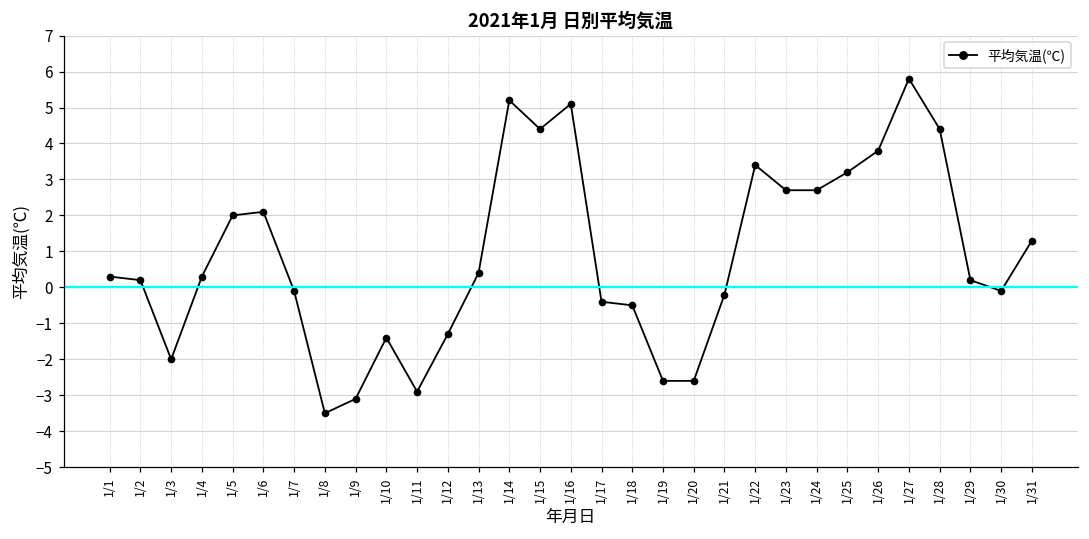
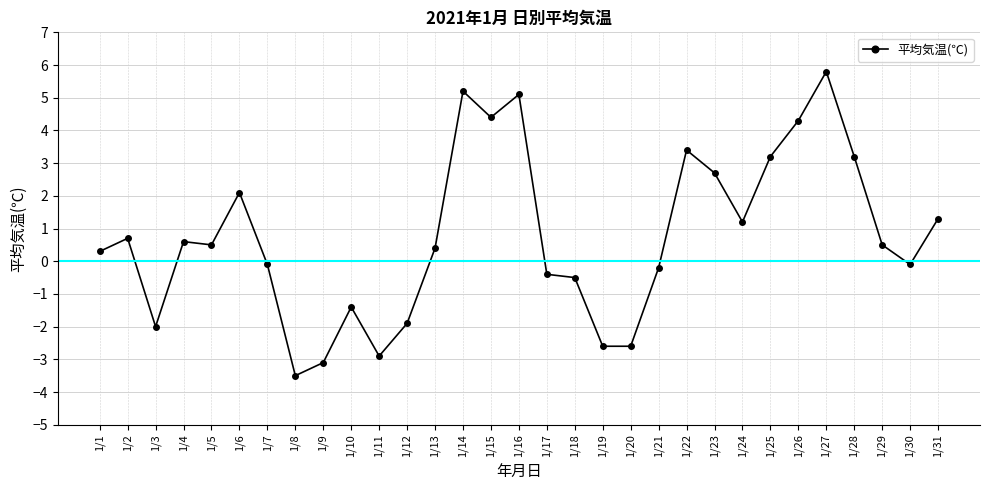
1/2: 0.2 -> 0.7
1/4: 0.3 -> 0.6
1/5: 2.0 -> 0.5
1/12: -1.3 -> -1.9
1/24: 2.7 -> 1.2
1/26: 3.8 -> 4.3
1/28: 4.4 -> 3.2
1/29: 0.2 -> 0.5
